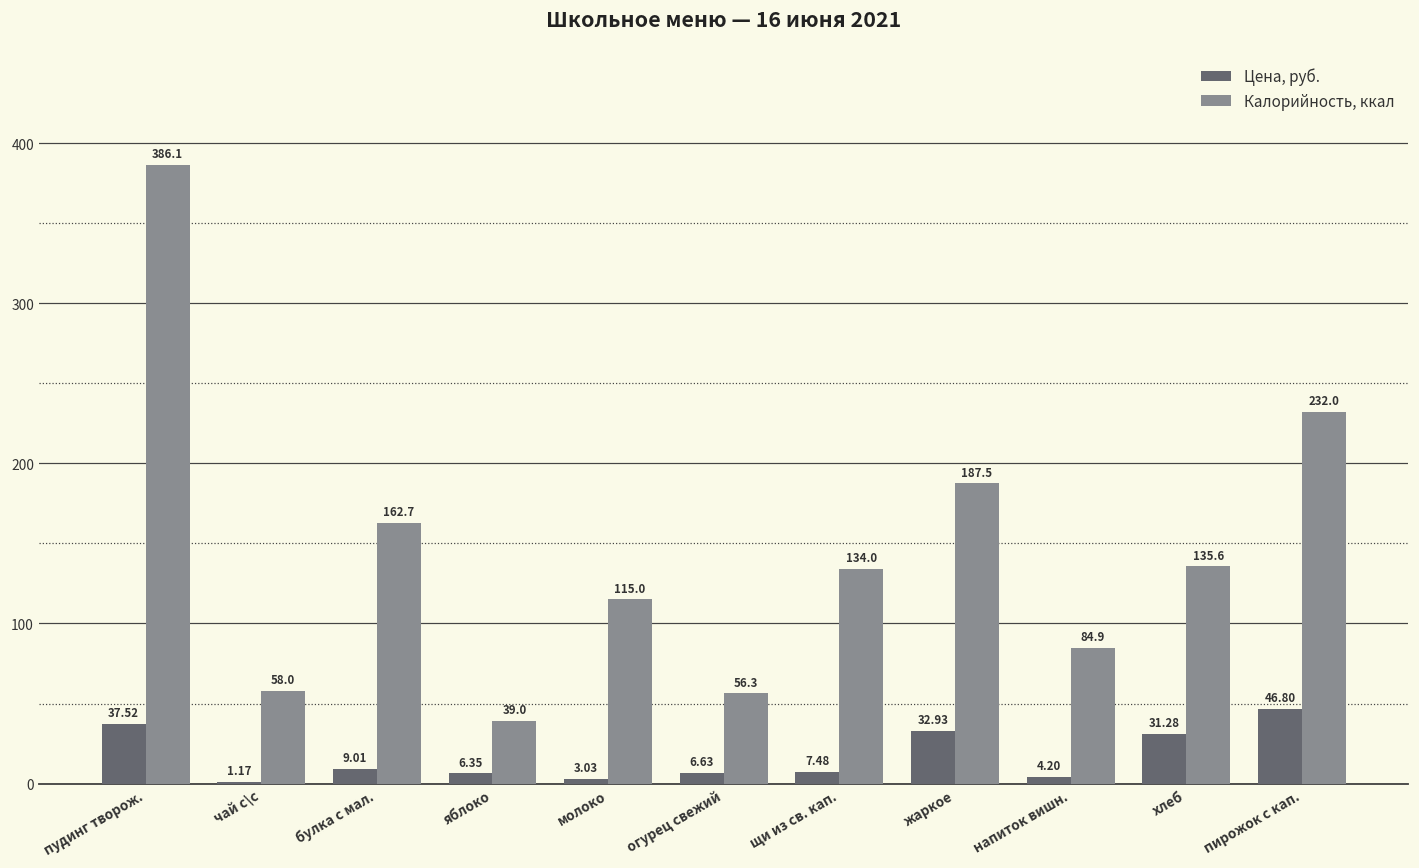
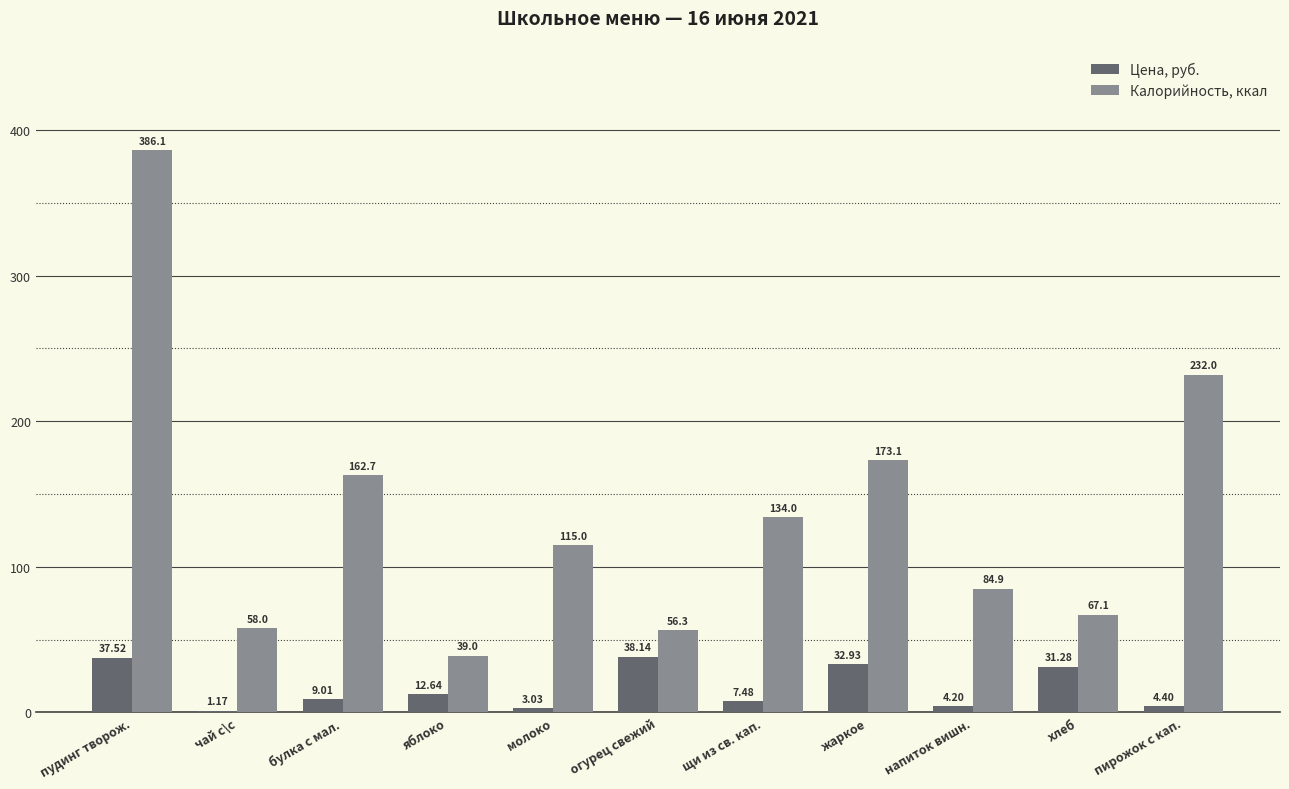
Цена, руб., яблоко: 6.35 -> 12.64
Цена, руб., огурец свежий: 6.63 -> 38.14
Калорийность, ккал, жаркое: 187.5 -> 173.1
Калорийность, ккал, хлеб: 135.6 -> 67.1
Цена, руб., пирожок с кап.: 46.80 -> 4.40
